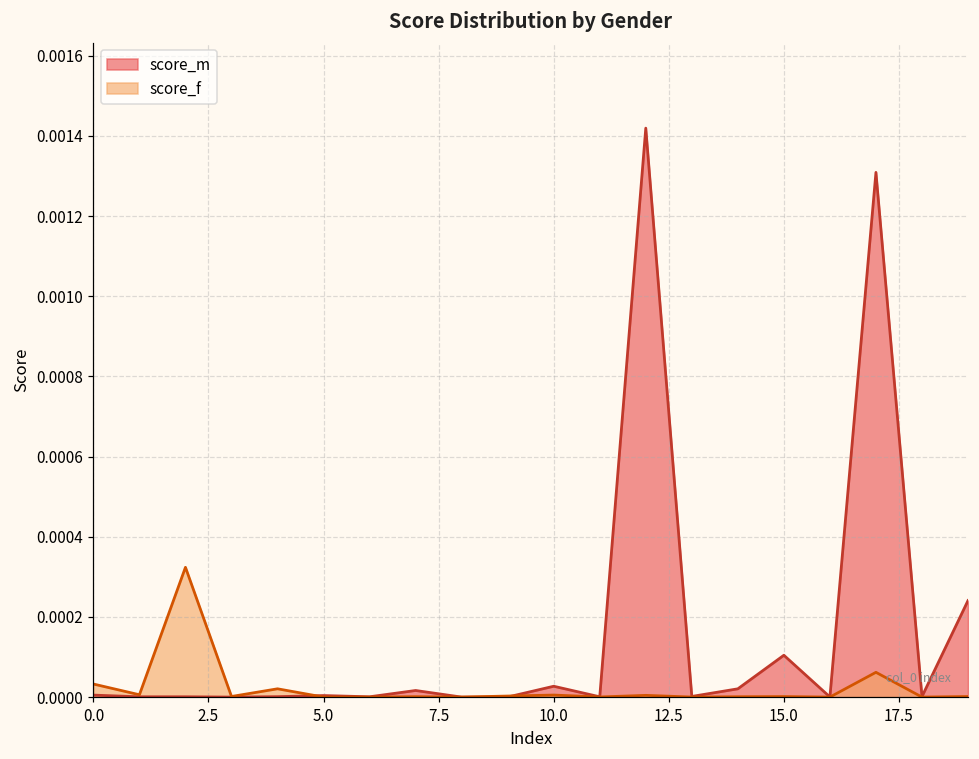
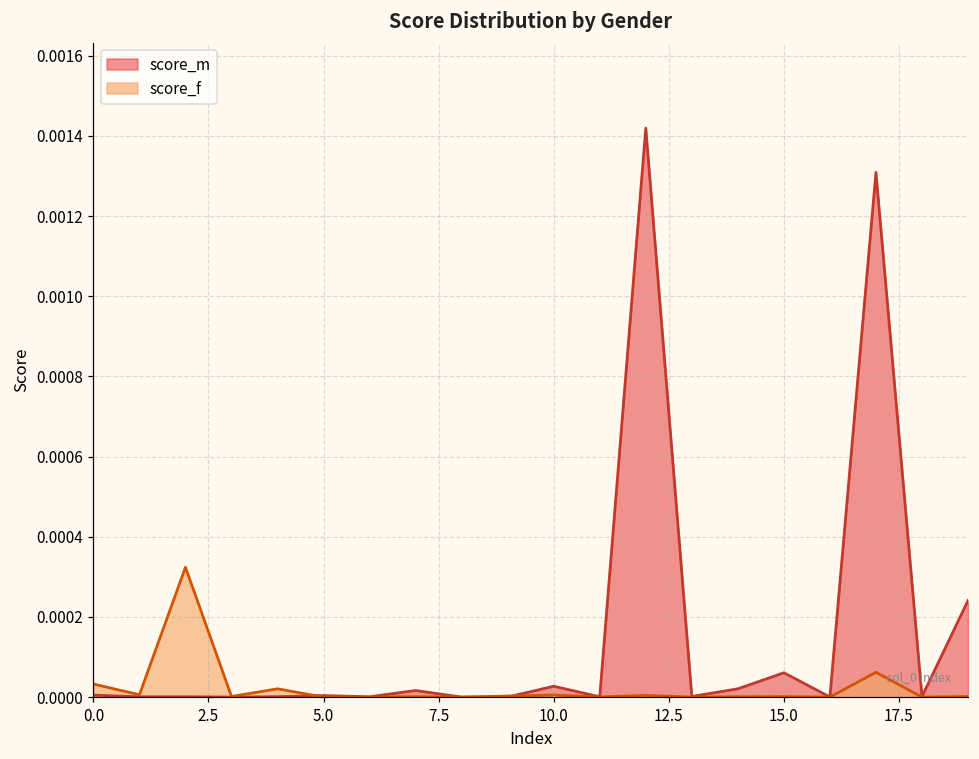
score_m, 15.0: 0.00010 -> 0.00006
